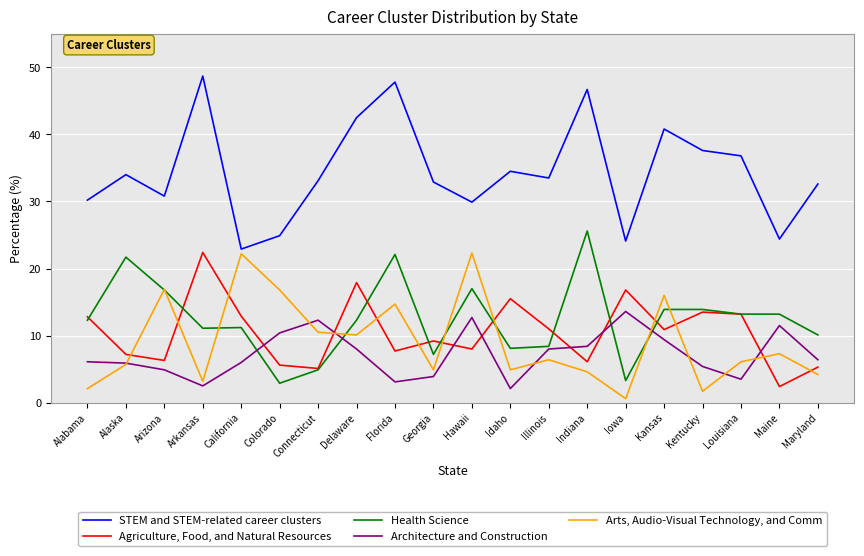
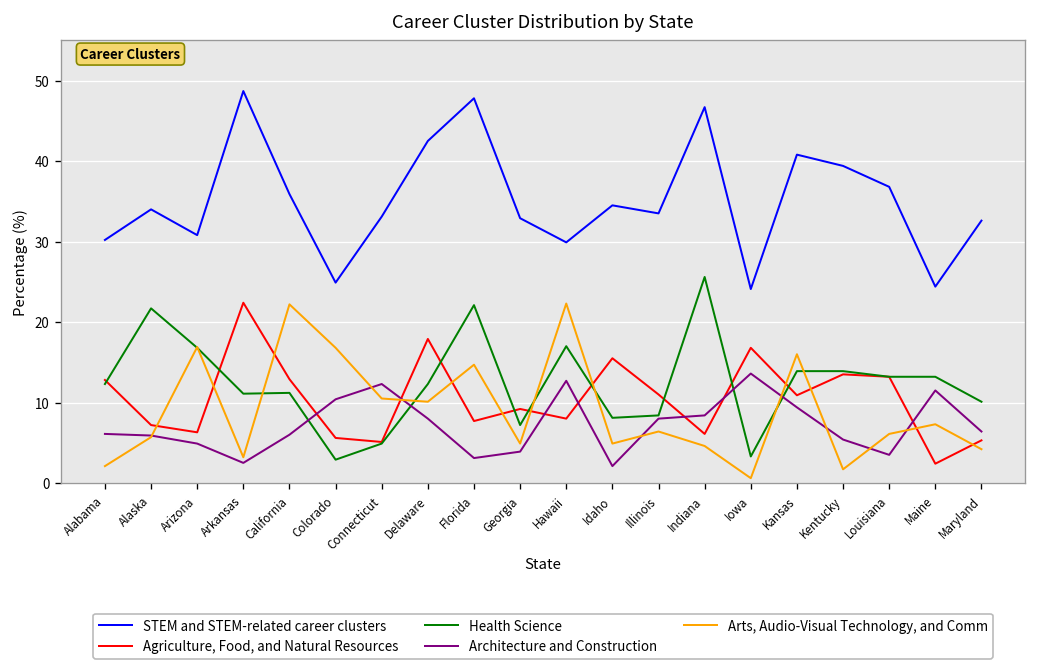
STEM and STEM-related career clusters, California: 23 -> 36
STEM and STEM-related career clusters, Kentucky: 38 -> 39
